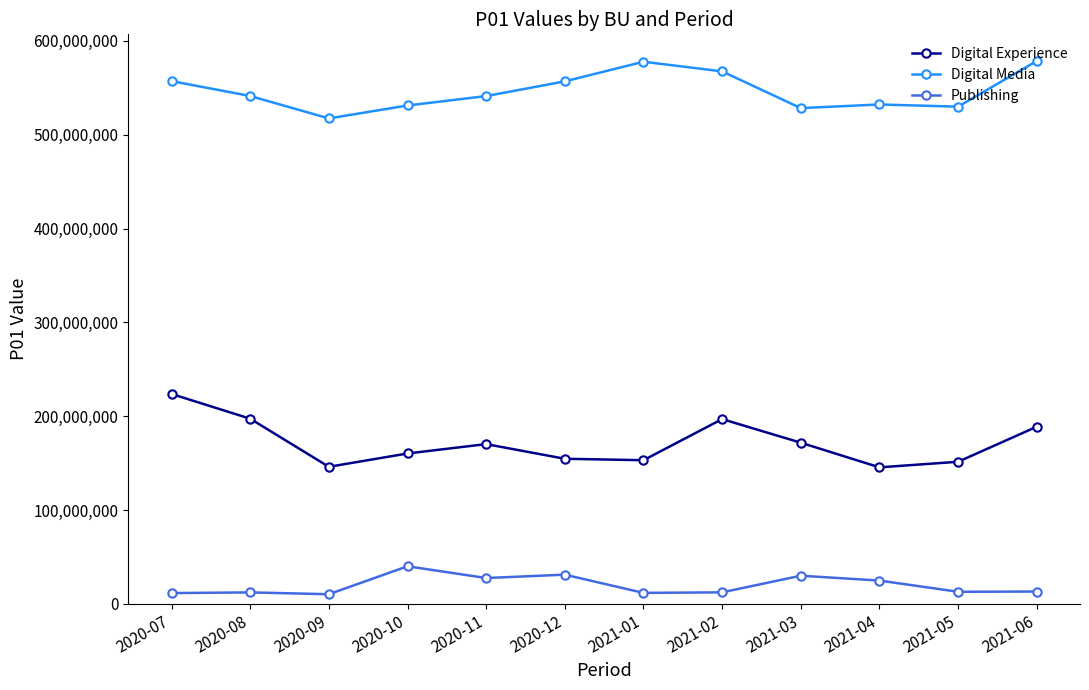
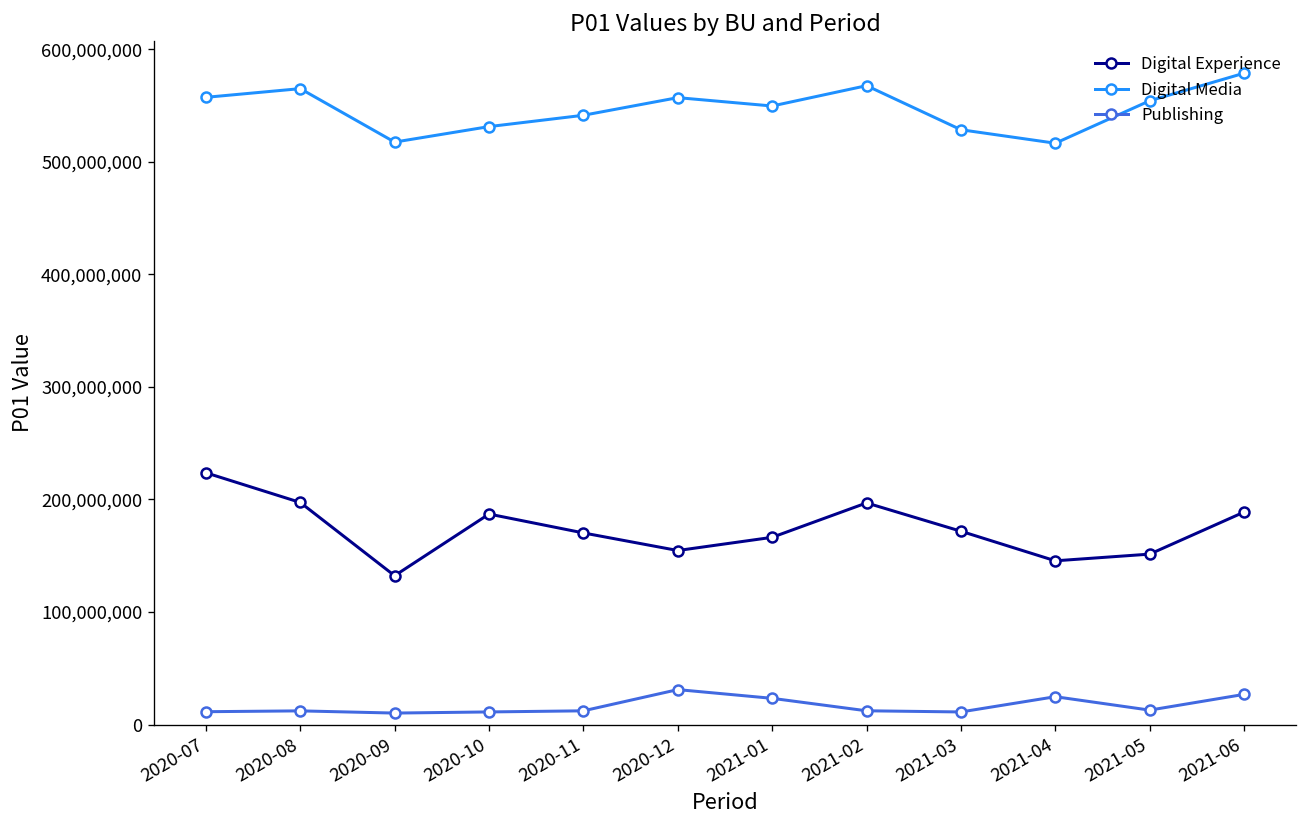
Digital Media, 2020-08: 540,000,000 -> 560,000,000
Digital Experience, 2020-09: 150,000,000 -> 130,000,000
Digital Experience, 2020-10: 160,000,000 -> 190,000,000
Publishing, 2020-10: 40,000,000 -> 10,000,000
Publishing, 2020-11: 30,000,000 -> 10,000,000
Digital Experience, 2021-01: 150,000,000 -> 170,000,000
Digital Media, 2021-01: 580,000,000 -> 550,000,000
Publishing, 2021-01: 10,000,000 -> 20,000,000
Publishing, 2021-03: 30,000,000 -> 10,000,000
Digital Media, 2021-04: 530,000,000 -> 520,000,000
Digital Media, 2021-05: 530,000,000 -> 550,000,000
Publishing, 2021-06: 10,000,000 -> 30,000,000
